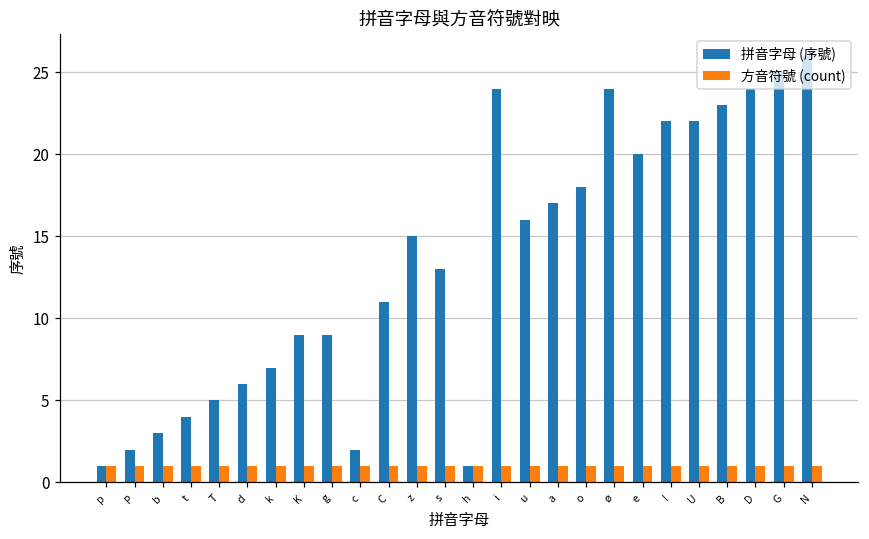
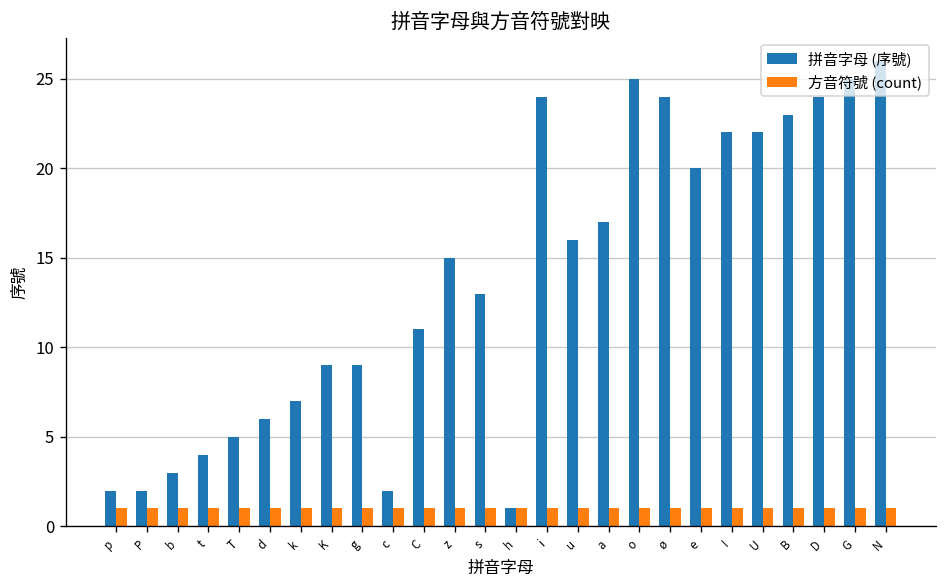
拼音字母 (序號), p: 1 -> 2
拼音字母 (序號), o: 18 -> 25
